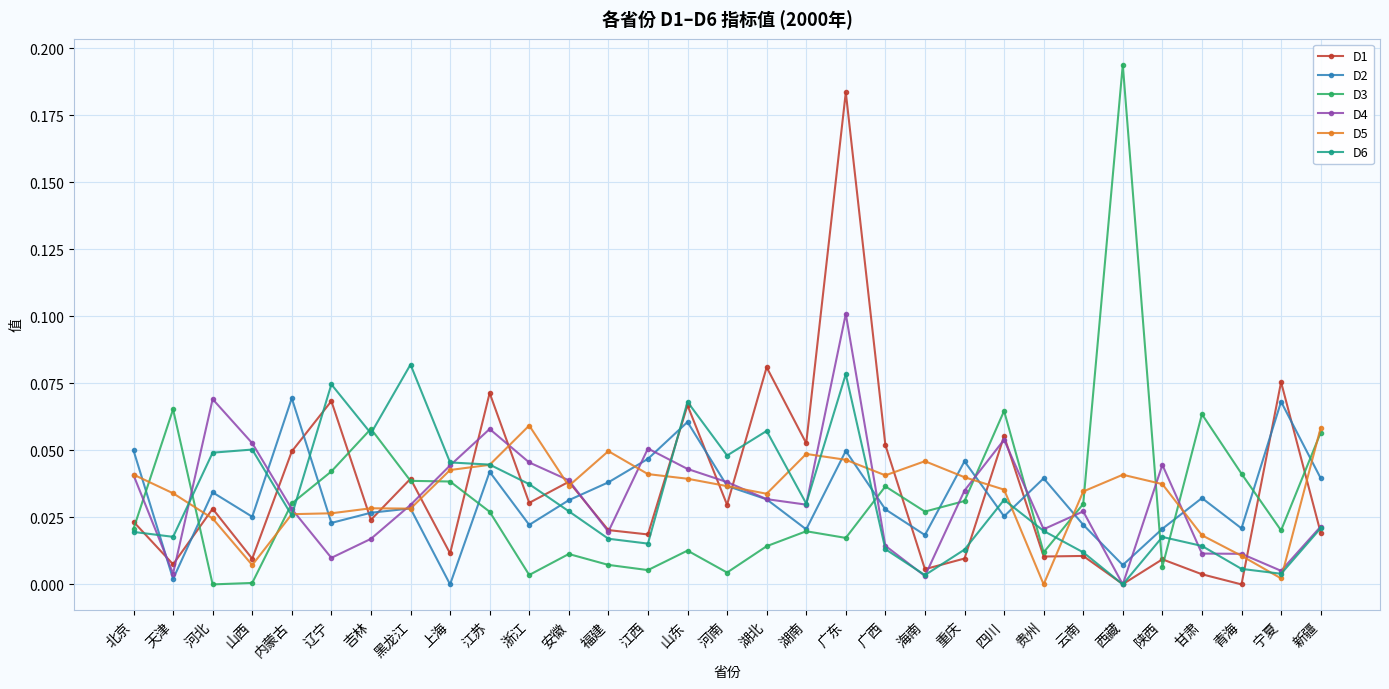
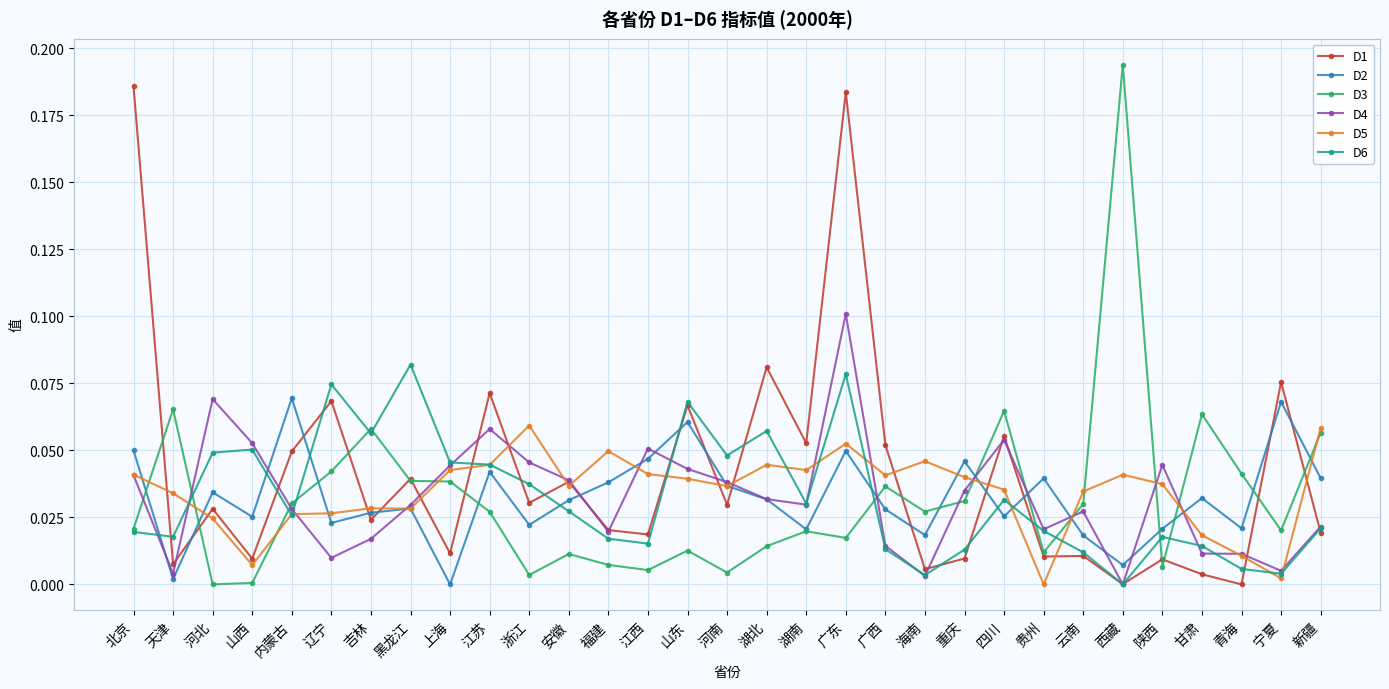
D1, 北京: 0.023 -> 0.186
D5, 湖北: 0.034 -> 0.045
D5, 湖南: 0.049 -> 0.043
D5, 广东: 0.046 -> 0.052
D2, 云南: 0.022 -> 0.018
